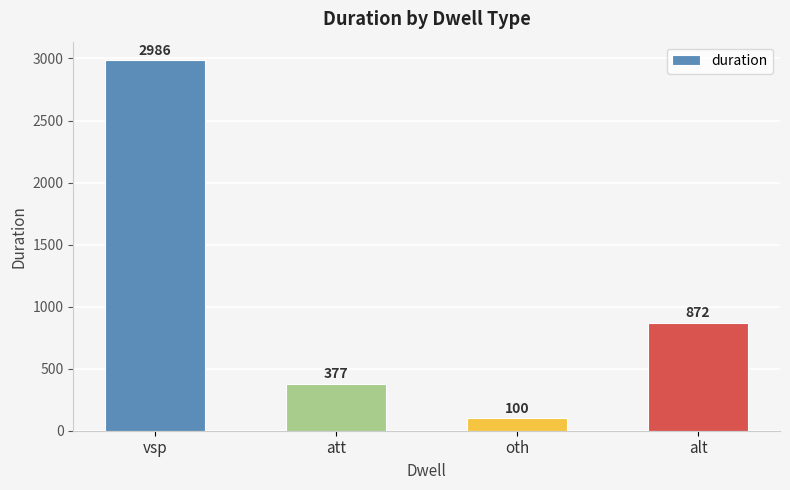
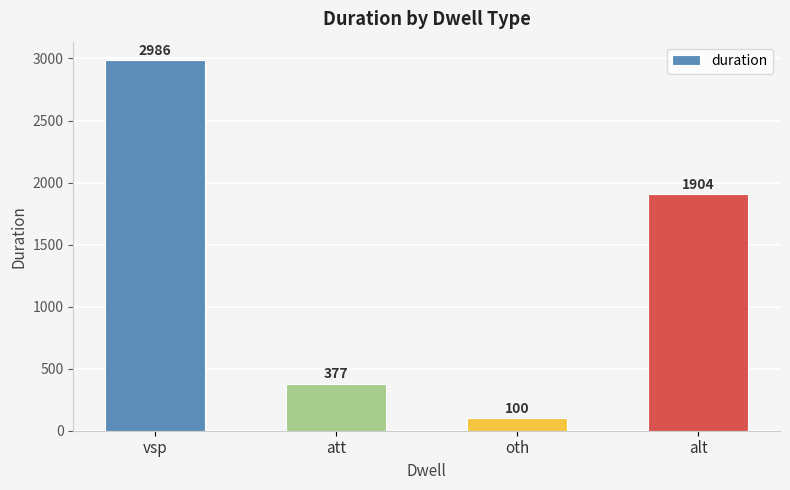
alt: 872 -> 1904
